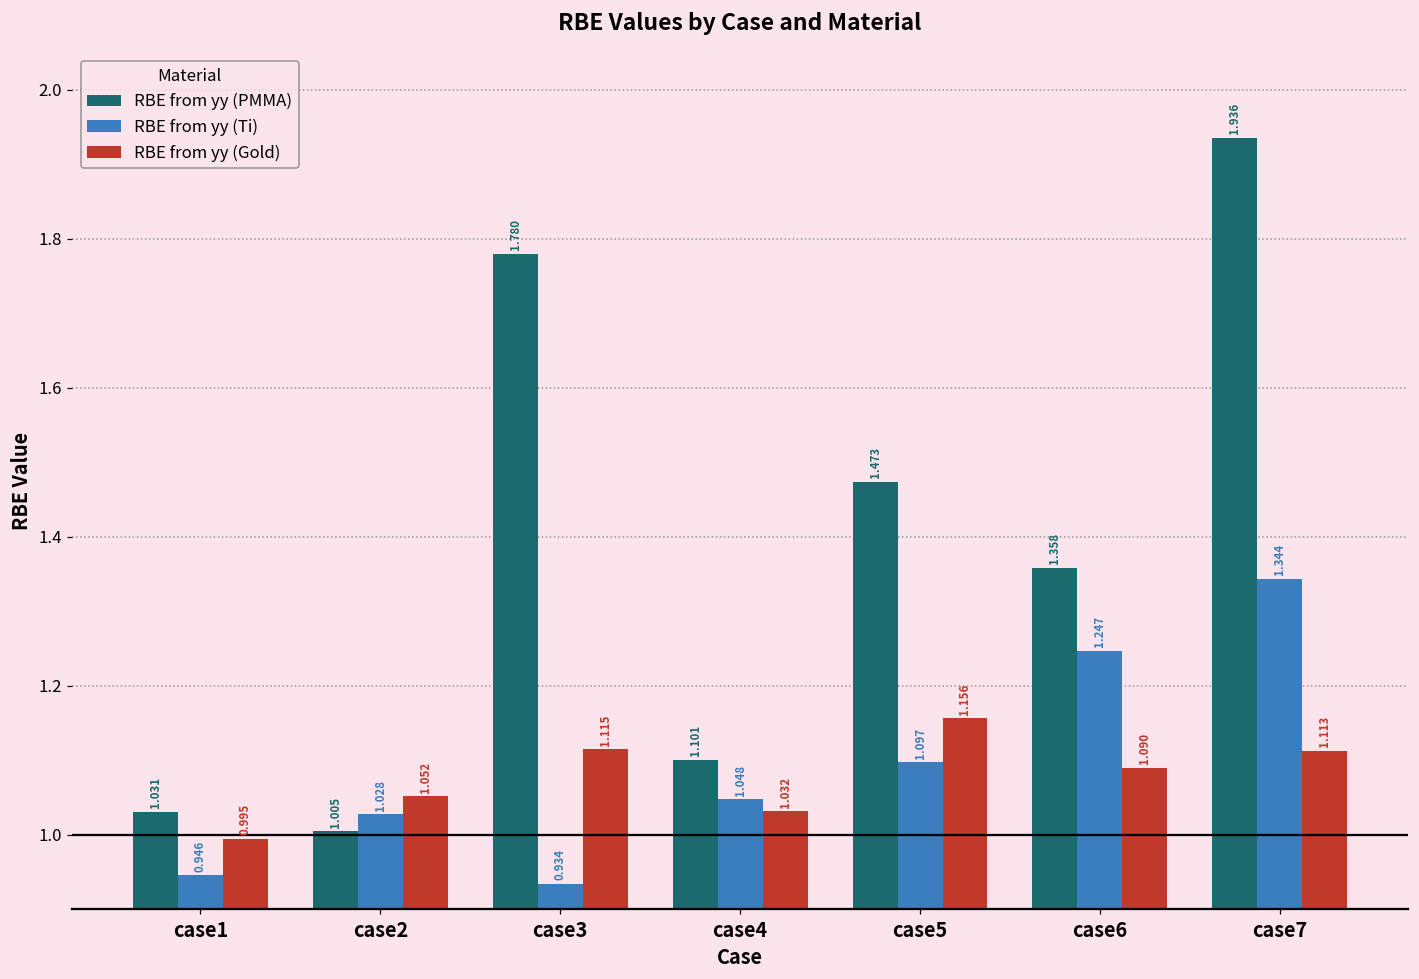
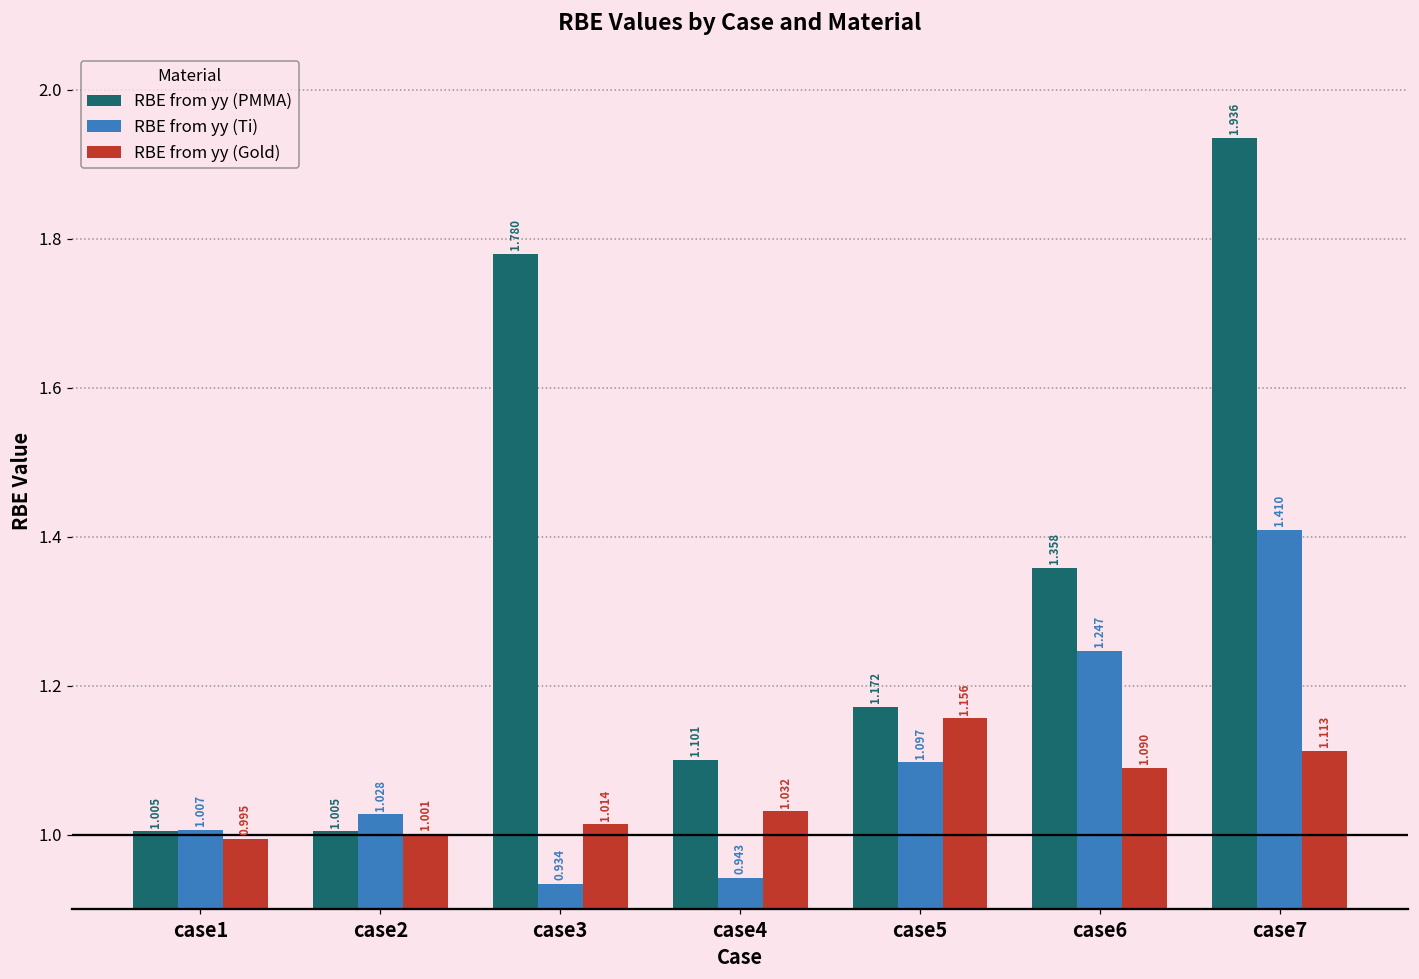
RBE from yy (PMMA), case1: 1.031 -> 1.005
RBE from yy (Ti), case1: 0.946 -> 1.007
RBE from yy (Gold), case2: 1.052 -> 1.001
RBE from yy (Gold), case3: 1.115 -> 1.014
RBE from yy (Ti), case4: 1.048 -> 0.943
RBE from yy (PMMA), case5: 1.473 -> 1.172
RBE from yy (Ti), case7: 1.344 -> 1.410
